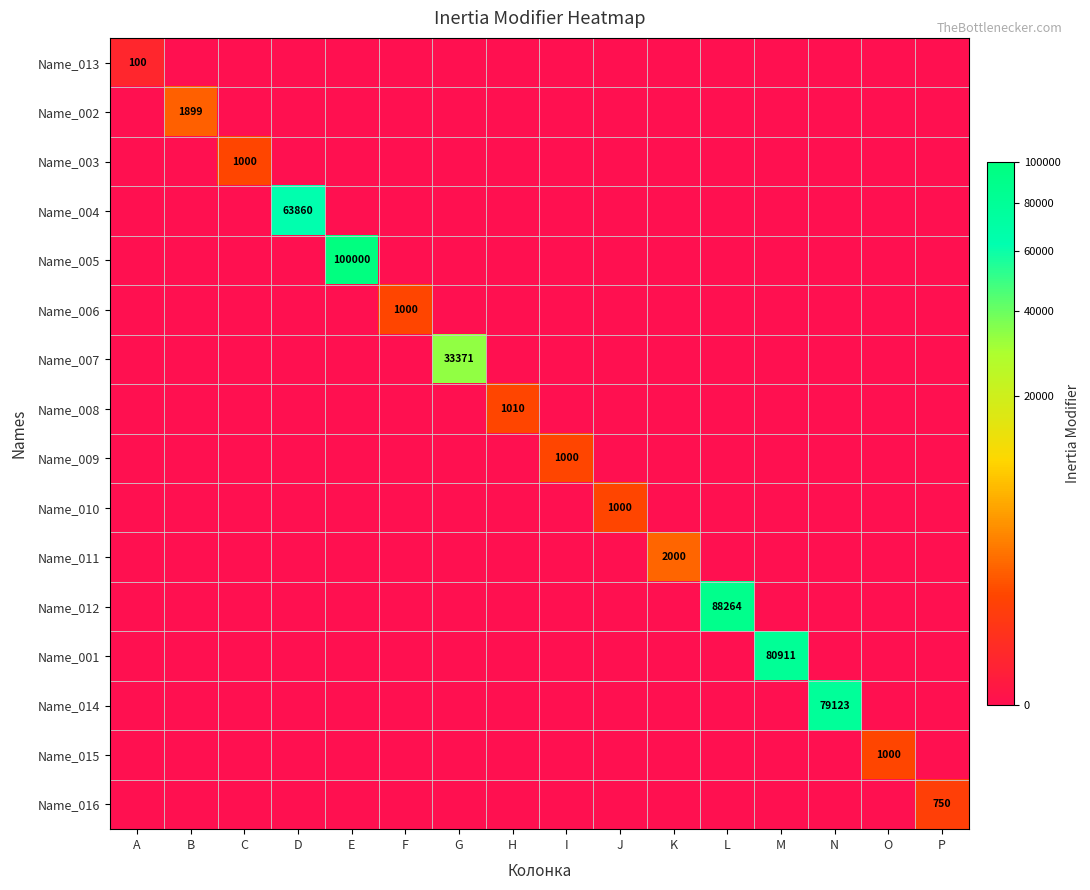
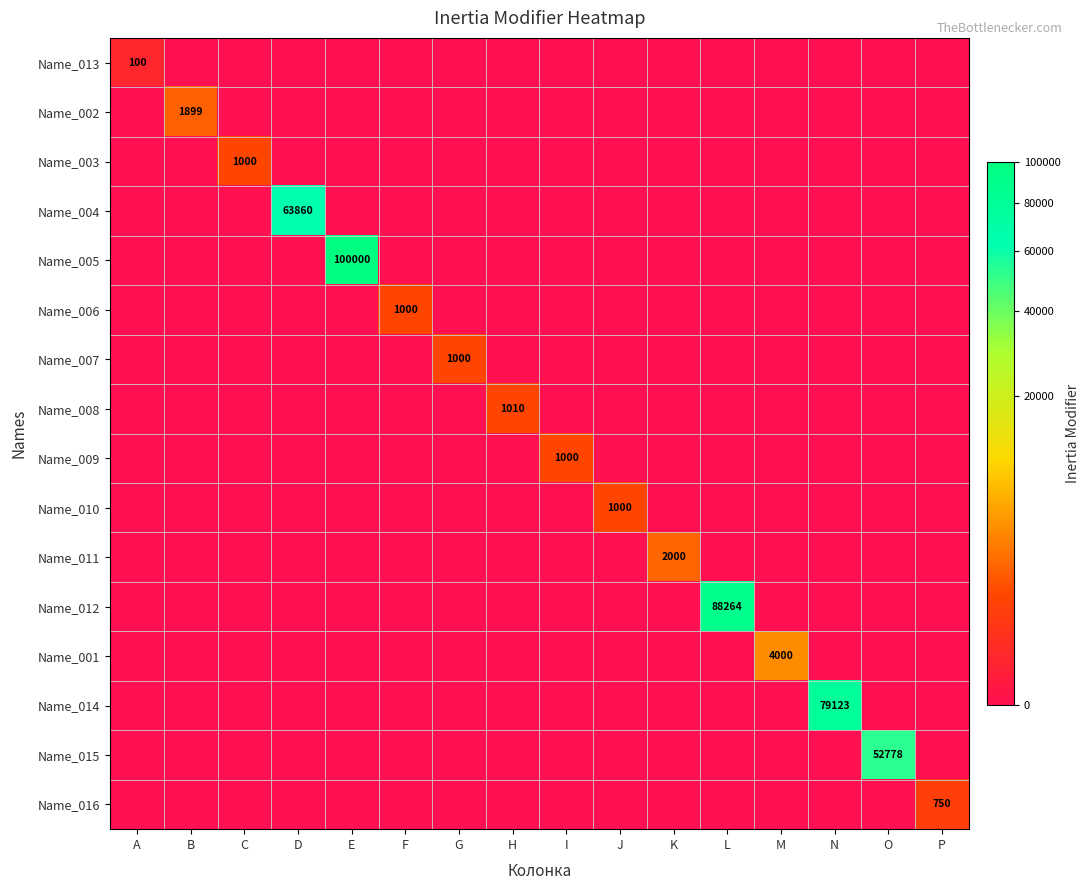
Name_007, G: 33371 -> 1000
Name_001, M: 80911 -> 4000
Name_015, O: 1000 -> 52778
